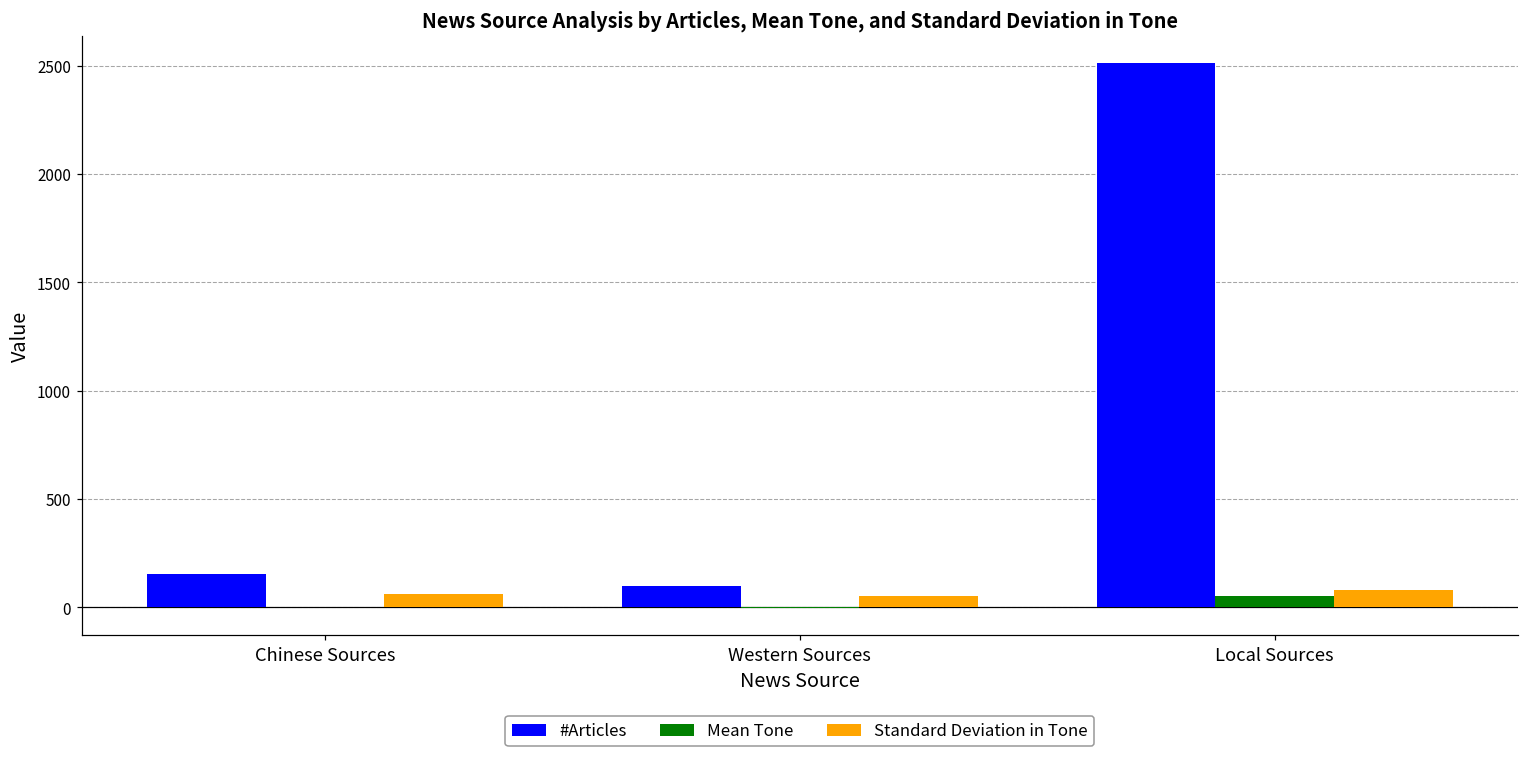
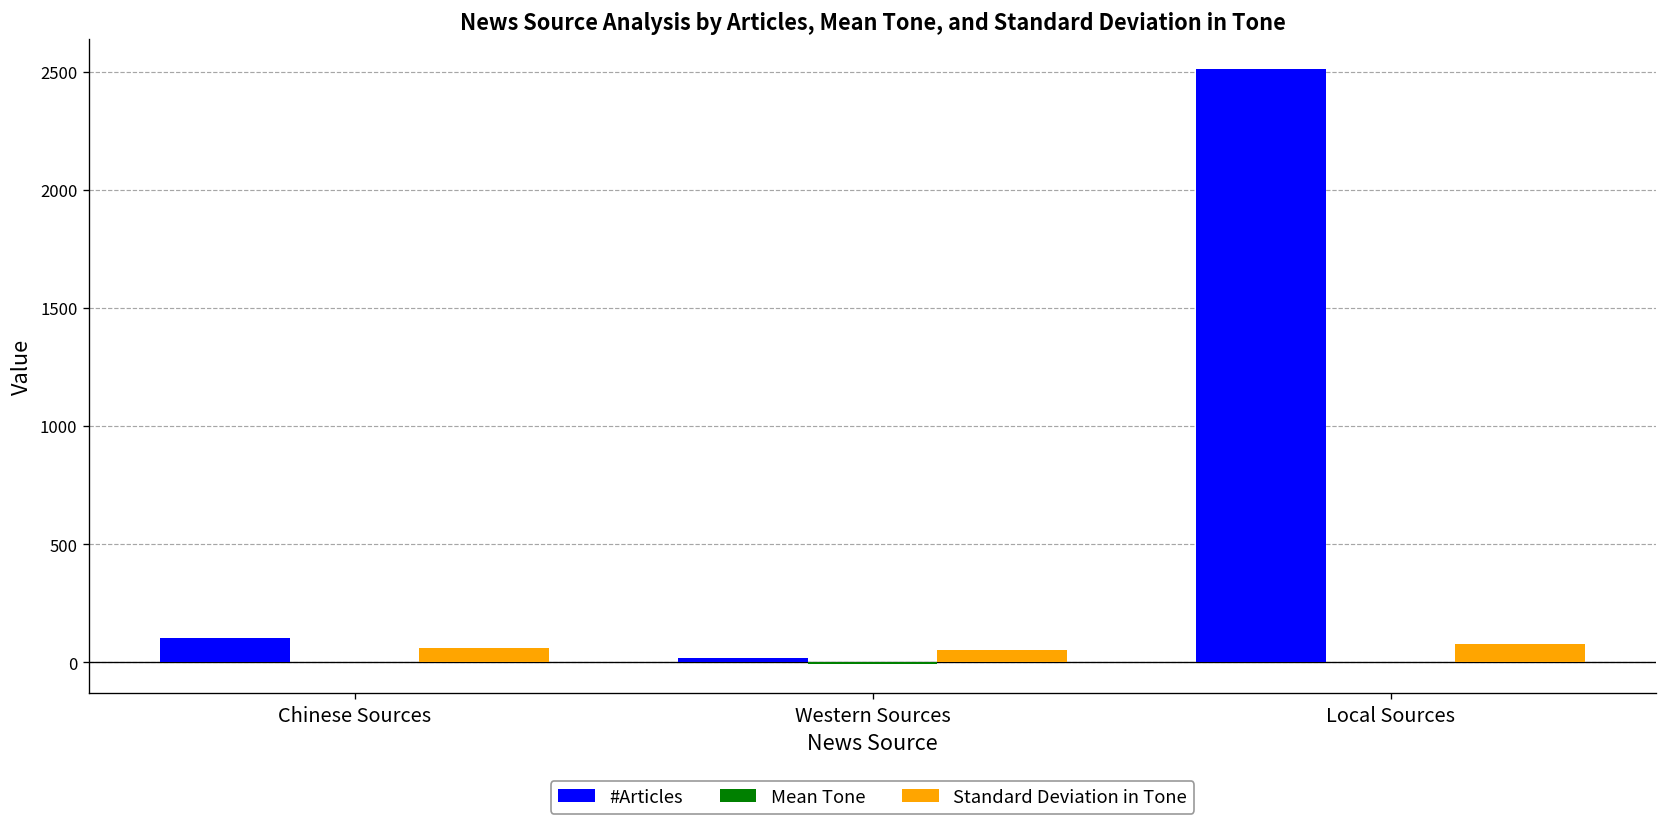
#Articles, Chinese Sources: 150 -> 110
#Articles, Western Sources: 100 -> 20
Mean Tone, Local Sources: 50 -> 0
